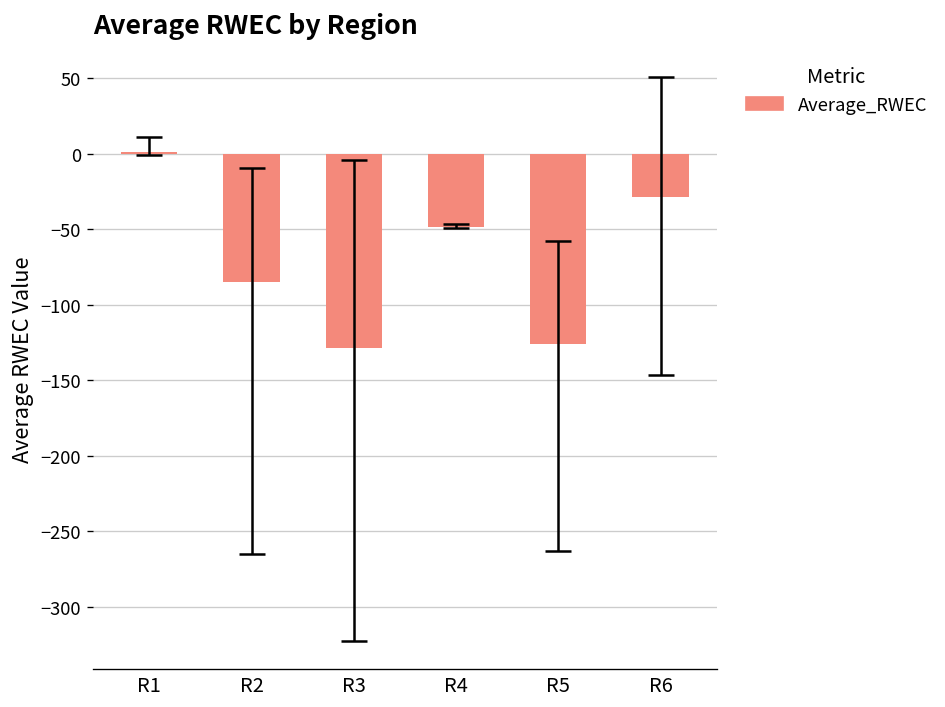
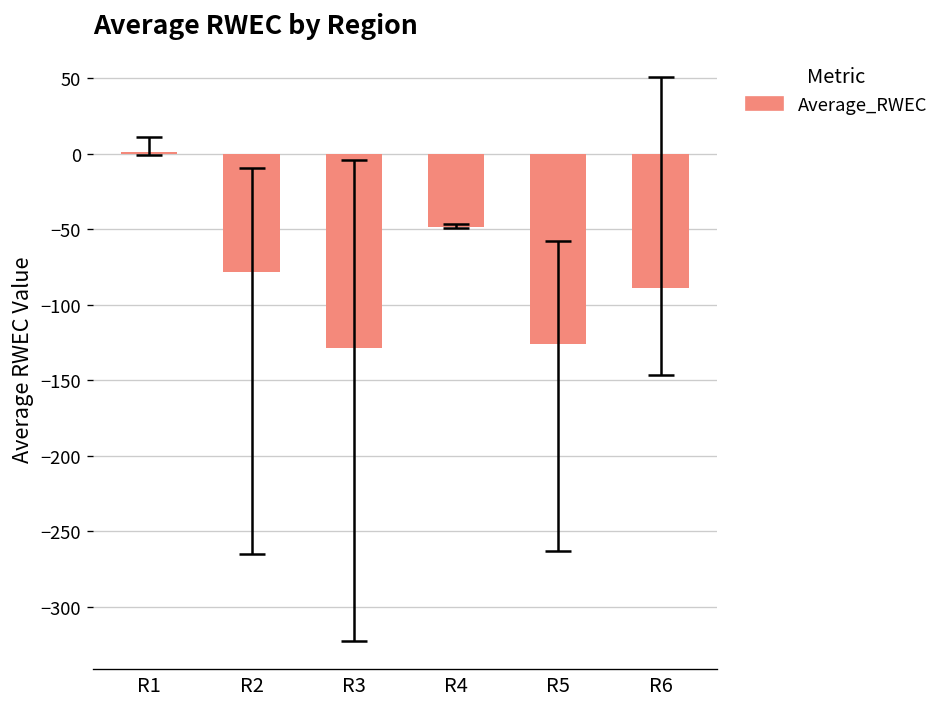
Average_RWEC, R2: -85 -> -78
Average_RWEC, R6: -29 -> -89
